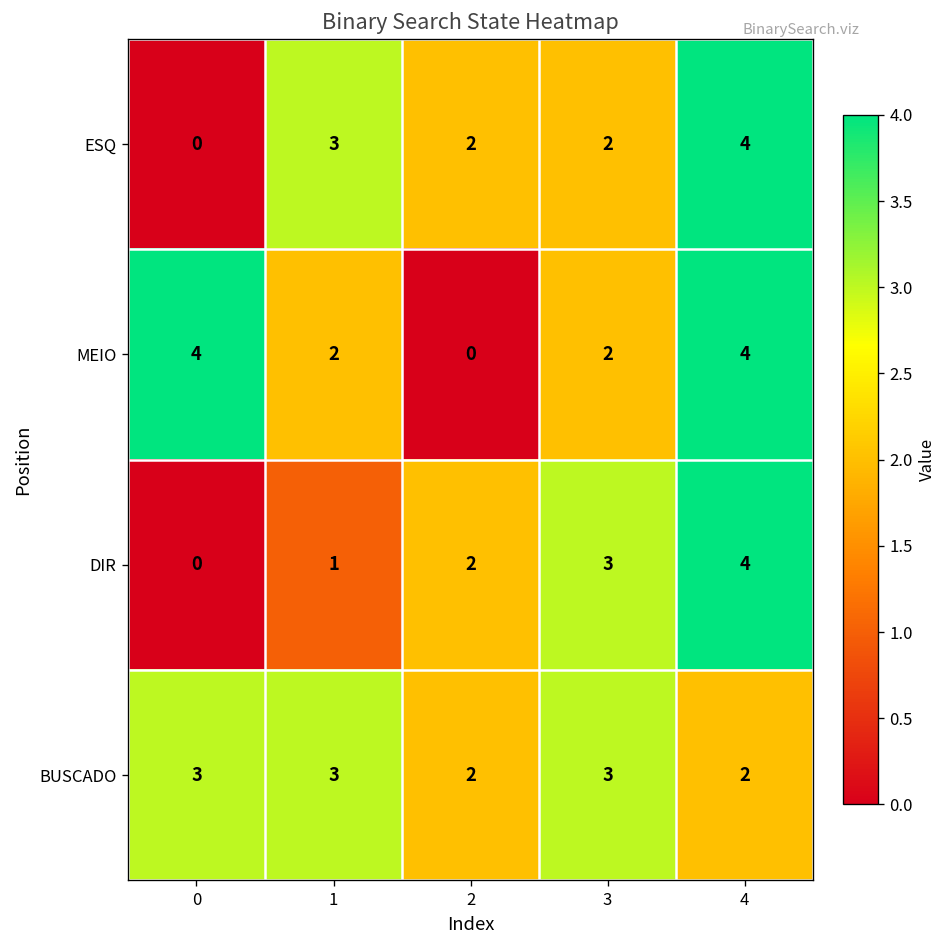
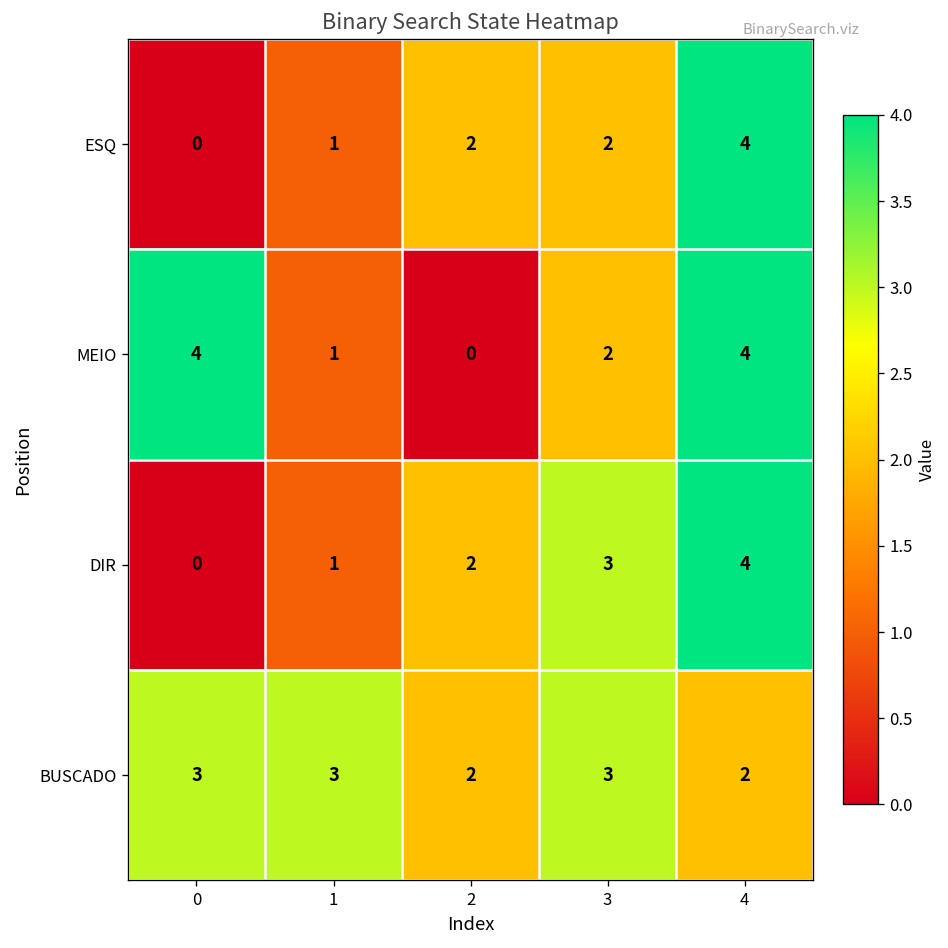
ESQ, 1: 3 -> 1
MEIO, 1: 2 -> 1
